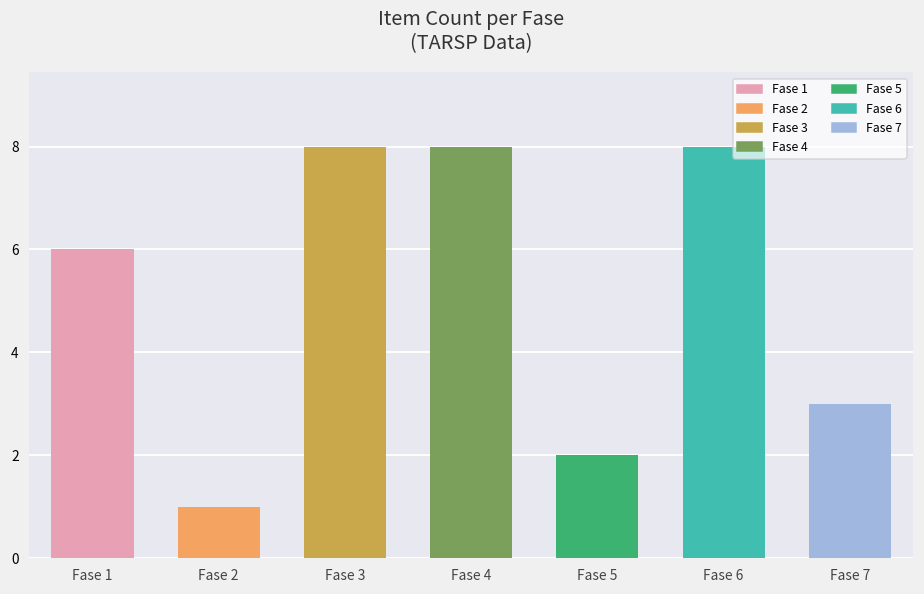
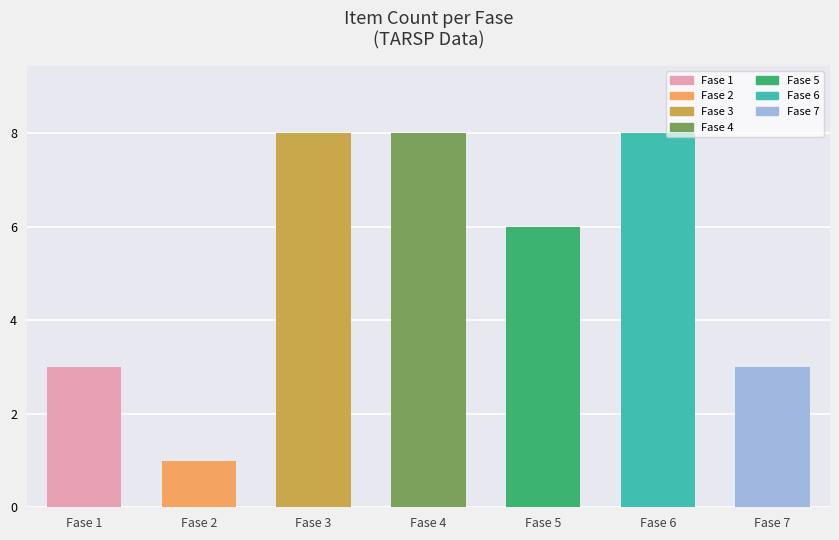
Fase 1: 6 -> 3
Fase 5: 2 -> 6
